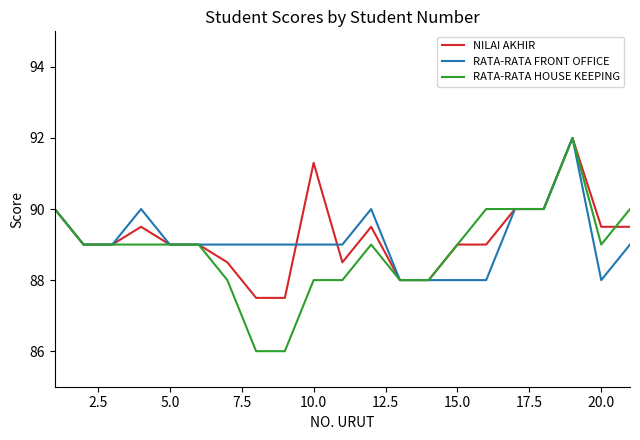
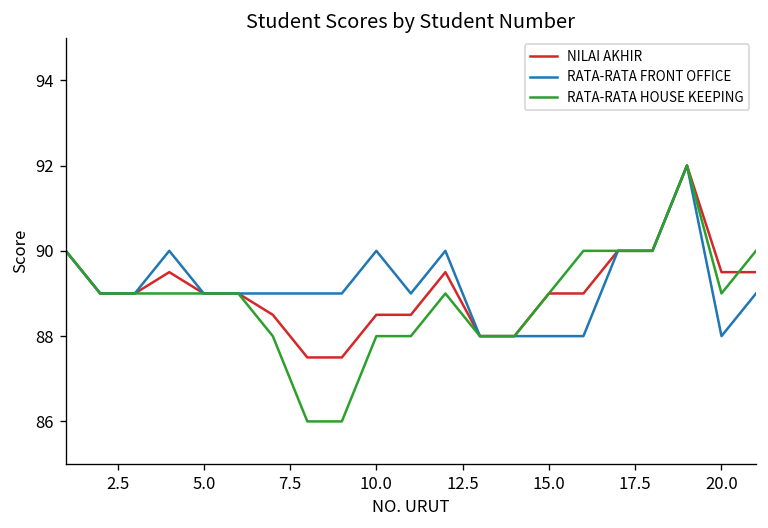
NILAI AKHIR, 10.0: 91.3 -> 88.5
RATA-RATA FRONT OFFICE, 10.0: 89 -> 90
